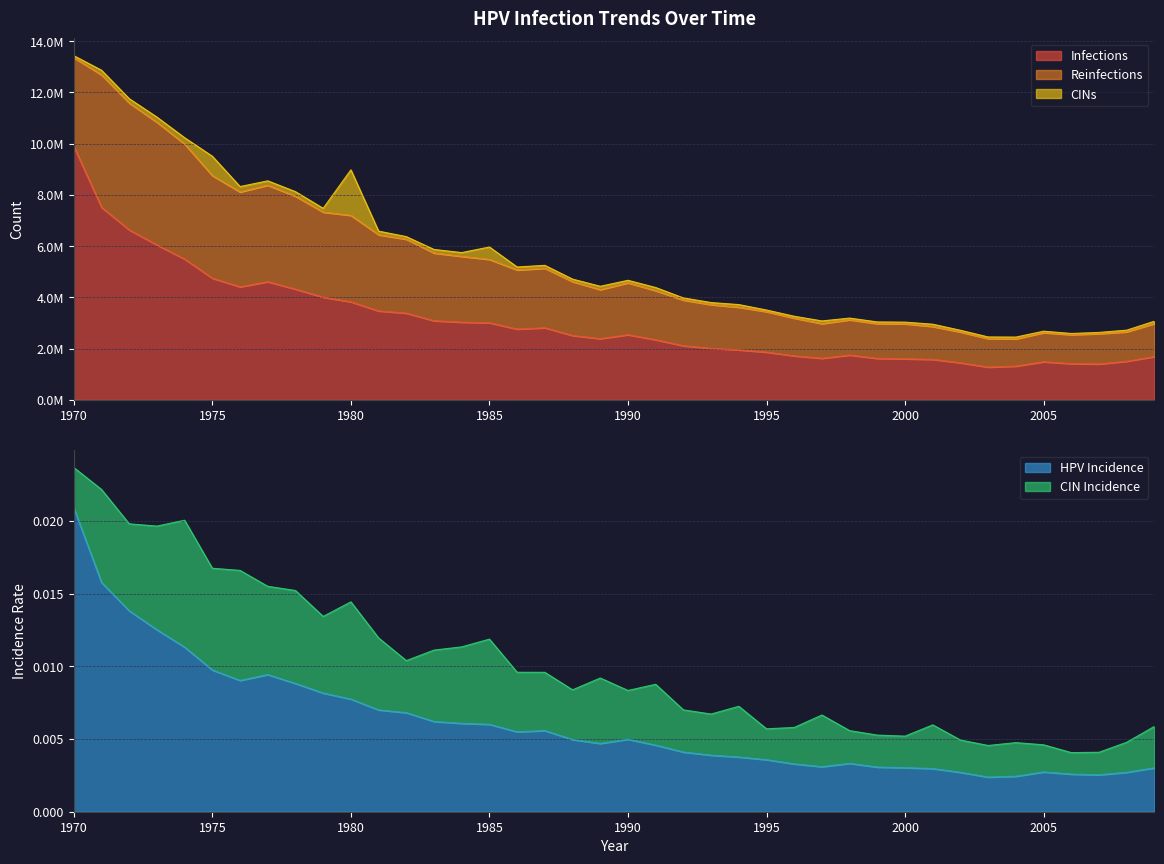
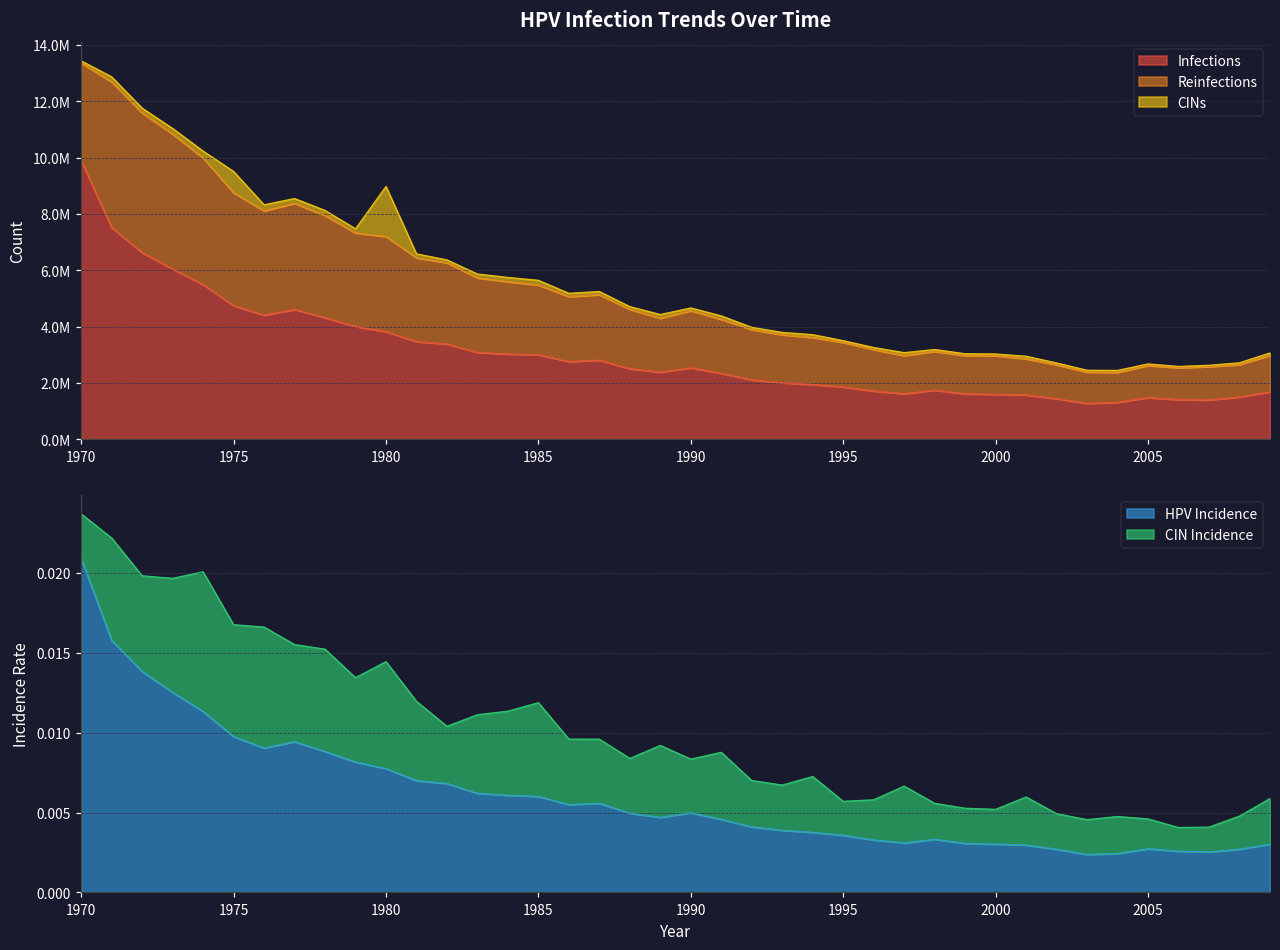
HPV Infection Trends Over Time, CINs, 1985: 500000 -> 200000
